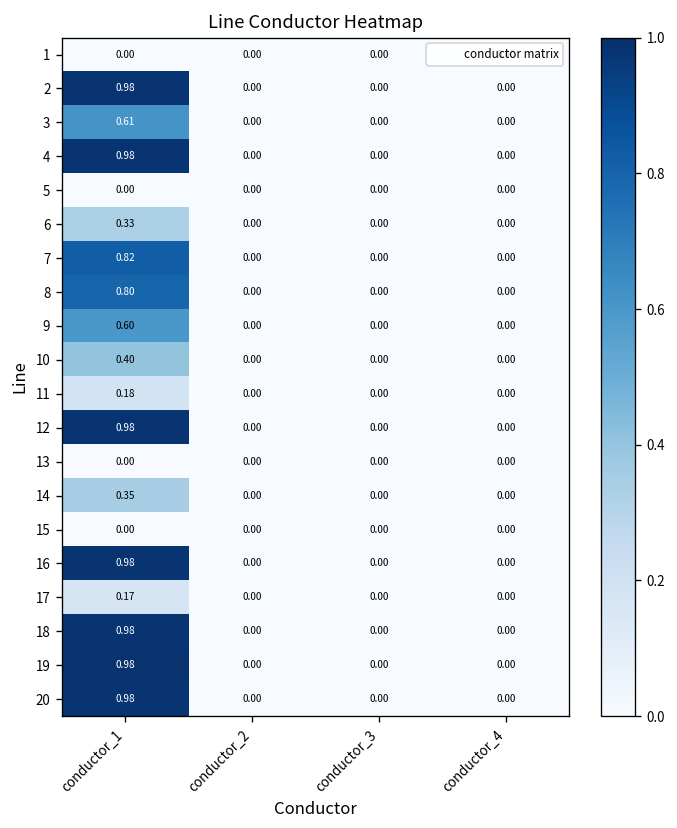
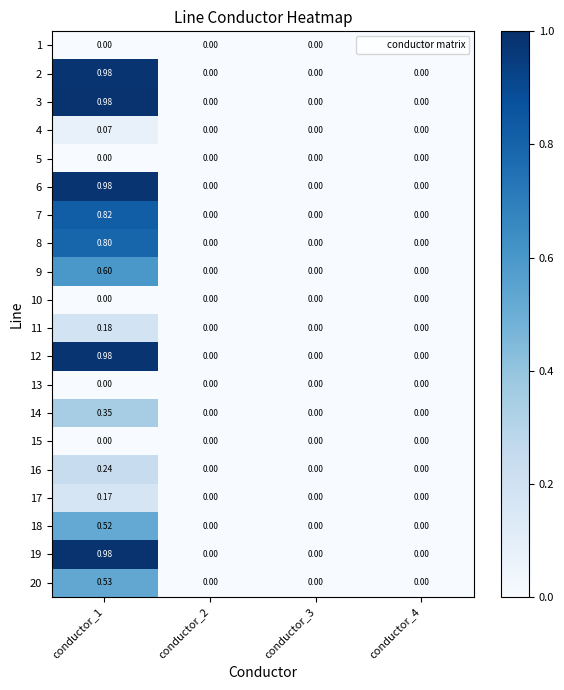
3, conductor_1: 0.61 -> 0.98
4, conductor_1: 0.98 -> 0.07
6, conductor_1: 0.33 -> 0.98
10, conductor_1: 0.40 -> 0.00
16, conductor_1: 0.98 -> 0.24
18, conductor_1: 0.98 -> 0.52
20, conductor_1: 0.98 -> 0.53
